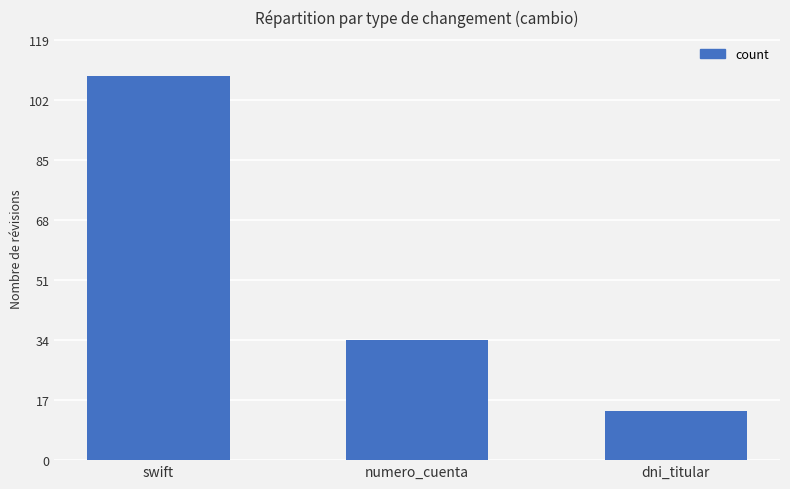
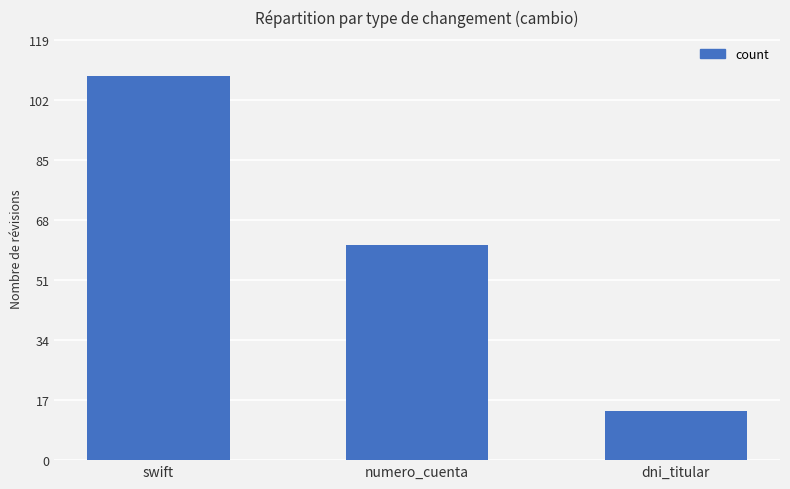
numero_cuenta: 34 -> 61
